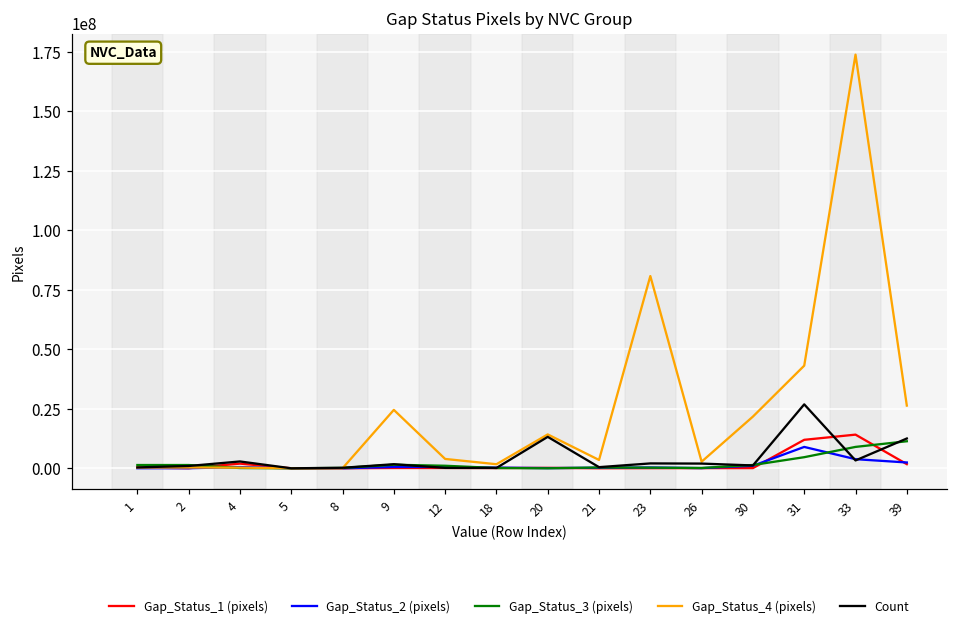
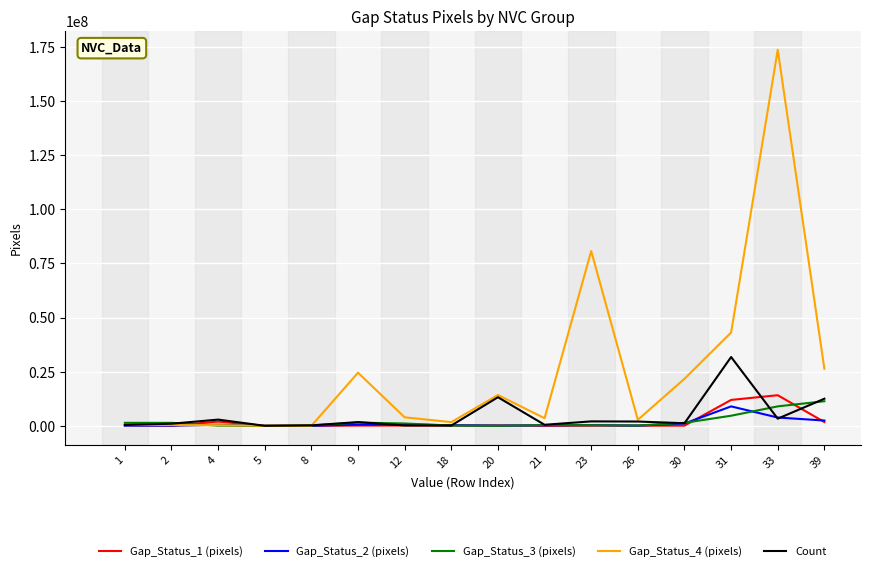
Count, 31: 27000000 -> 32000000
